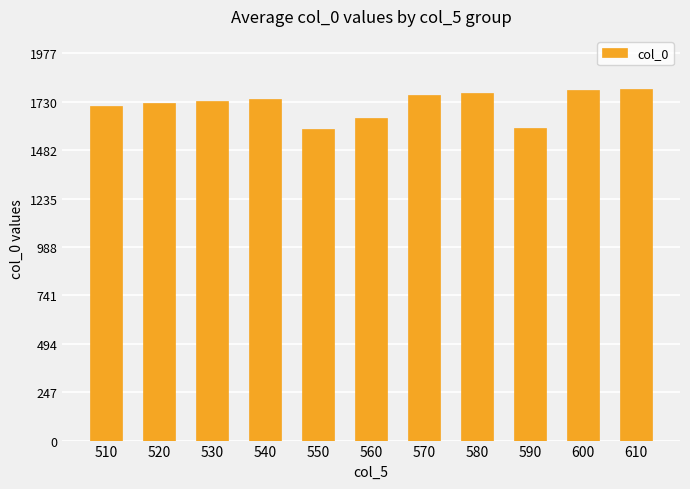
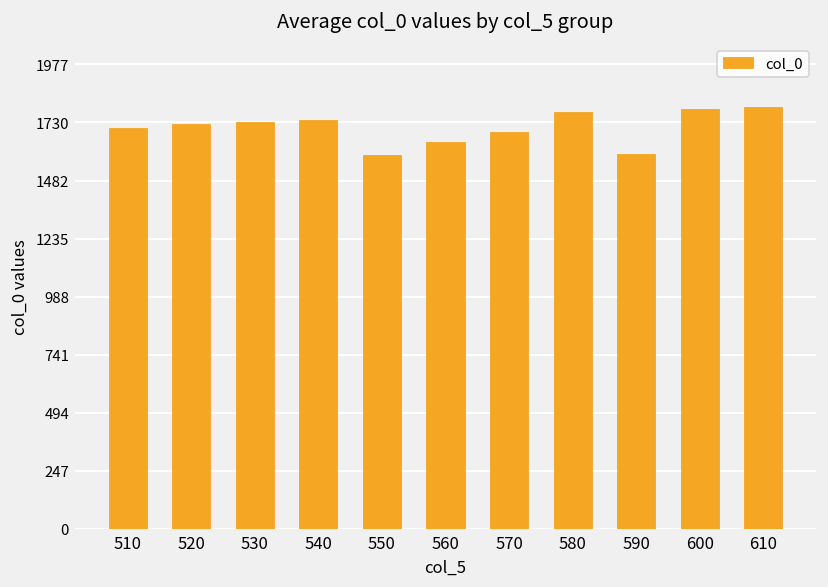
570: 1770 -> 1690
